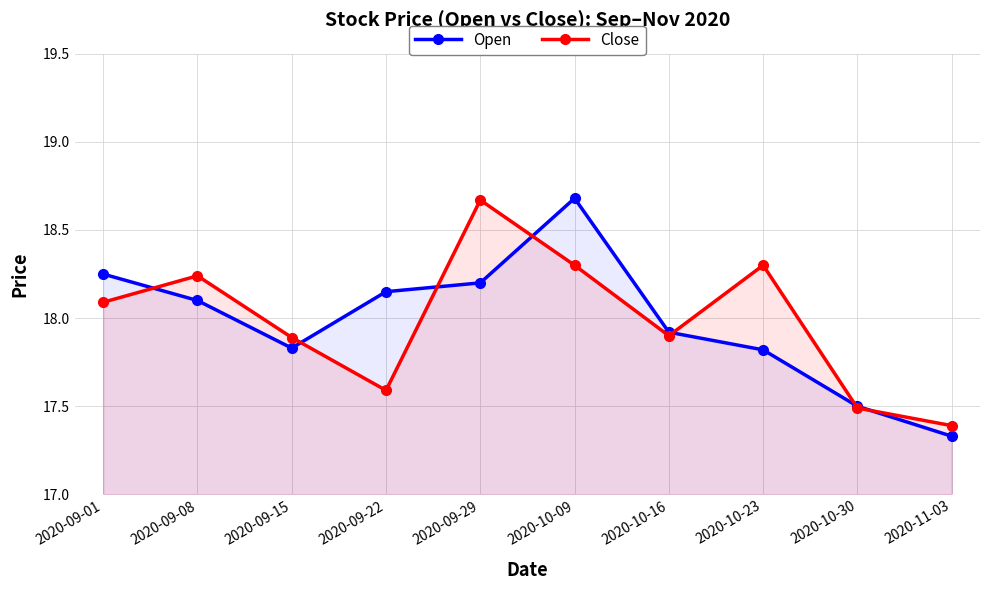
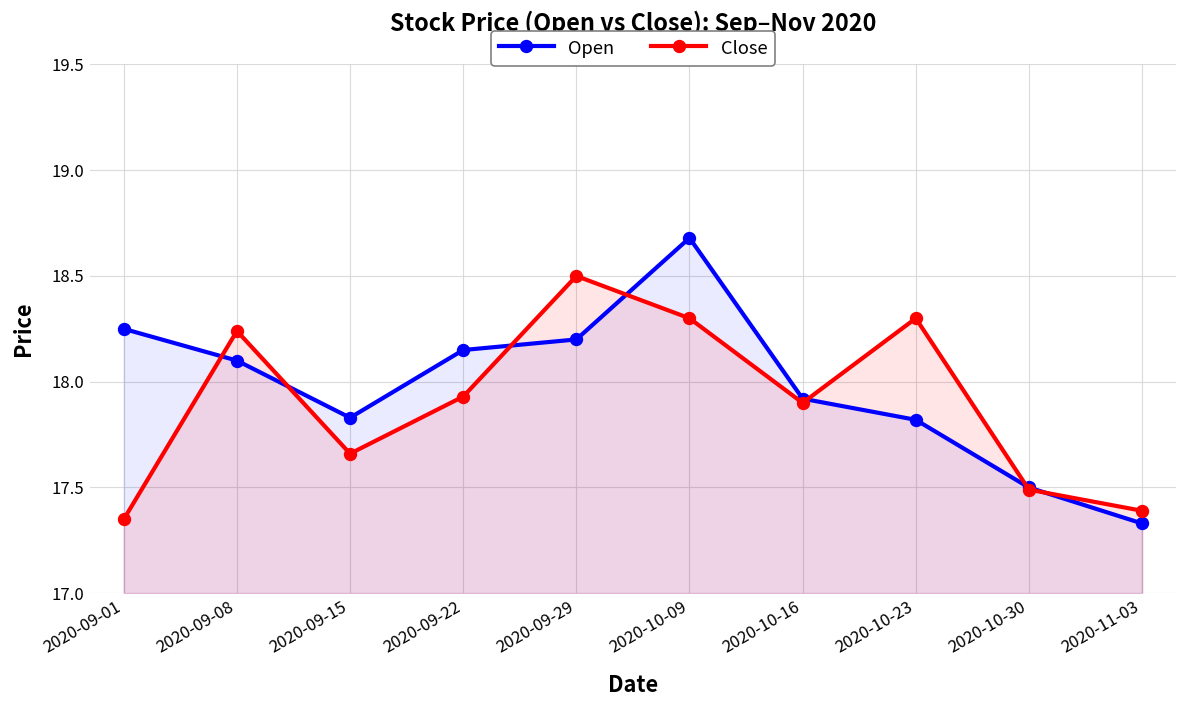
Close, 2020-09-01: 18.09 -> 17.35
Close, 2020-09-15: 17.89 -> 17.66
Close, 2020-09-22: 17.59 -> 17.93
Close, 2020-09-29: 18.67 -> 18.50
